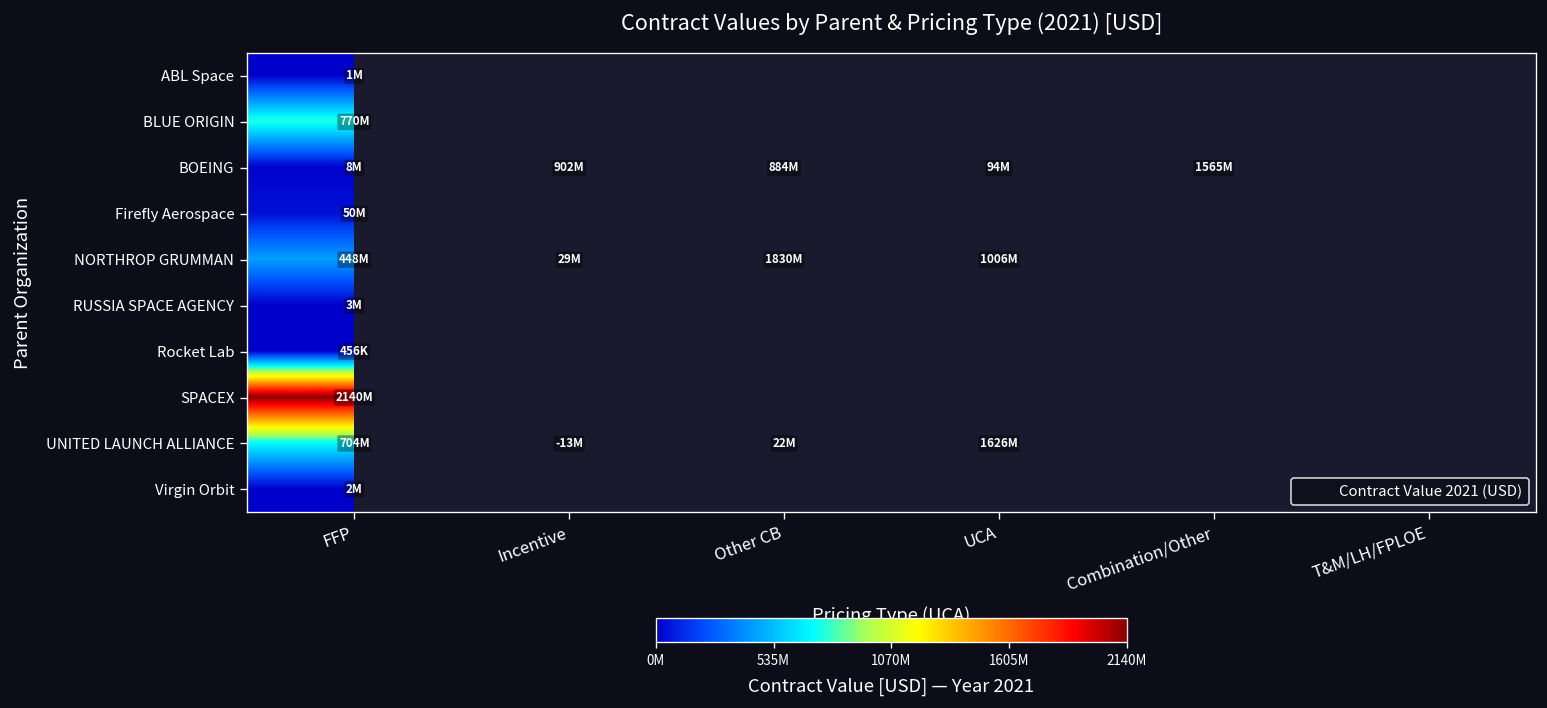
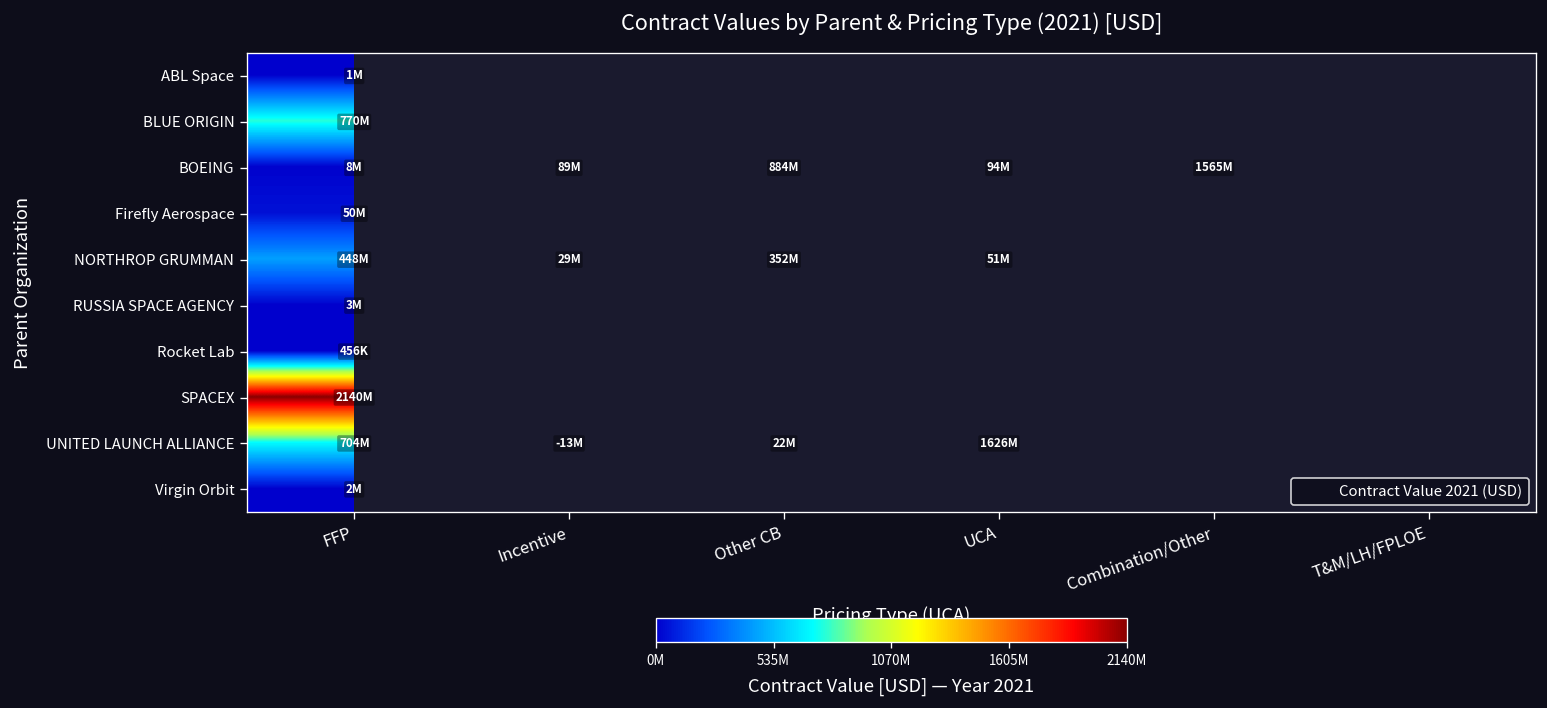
BOEING, Incentive: 902M -> 89M
NORTHROP GRUMMAN, Other CB: 1830M -> 352M
NORTHROP GRUMMAN, UCA: 1006M -> 51M
